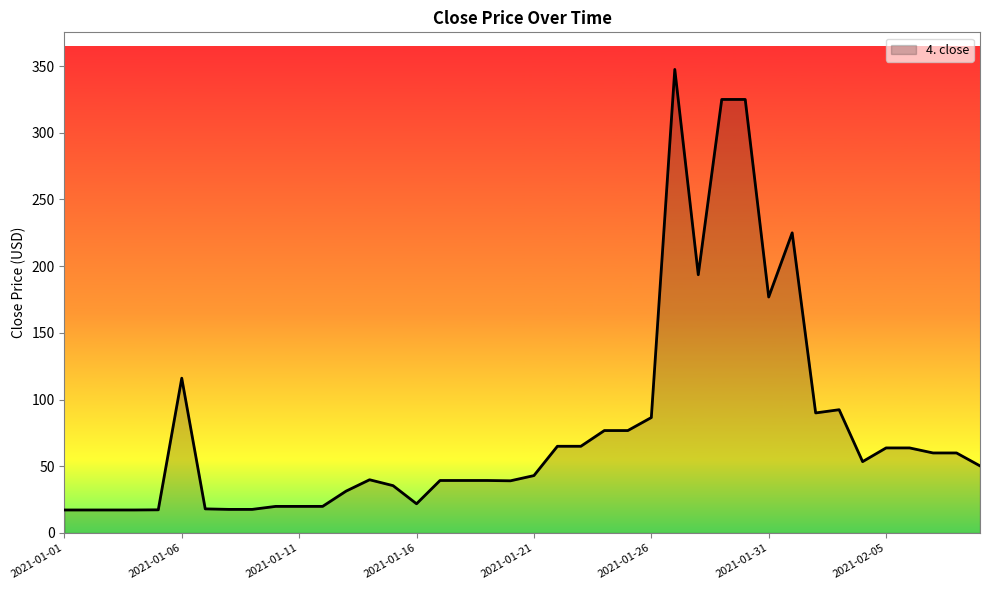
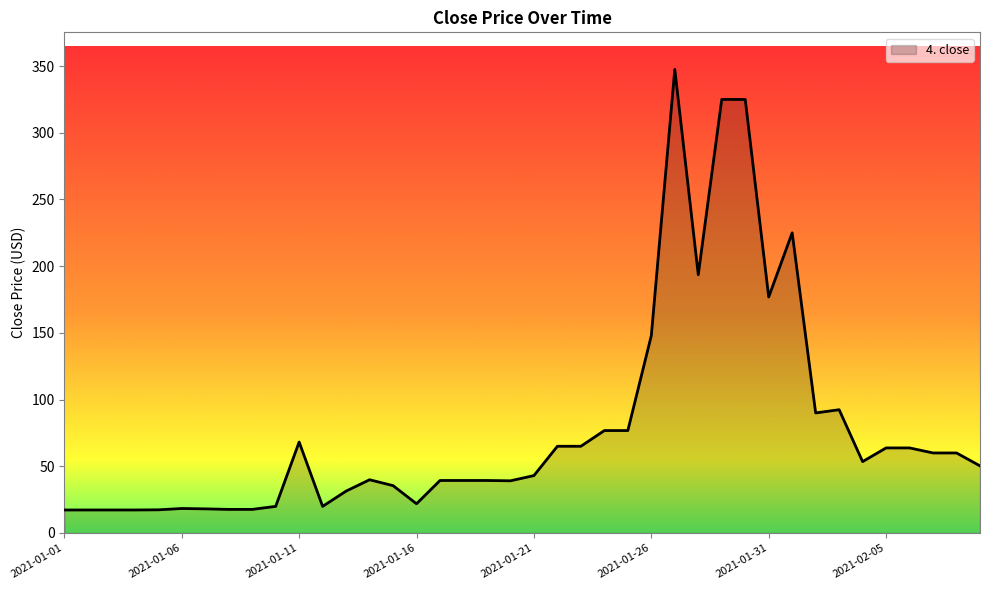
2021-01-06: 116 -> 18
2021-01-11: 20 -> 68
2021-01-26: 87 -> 148
